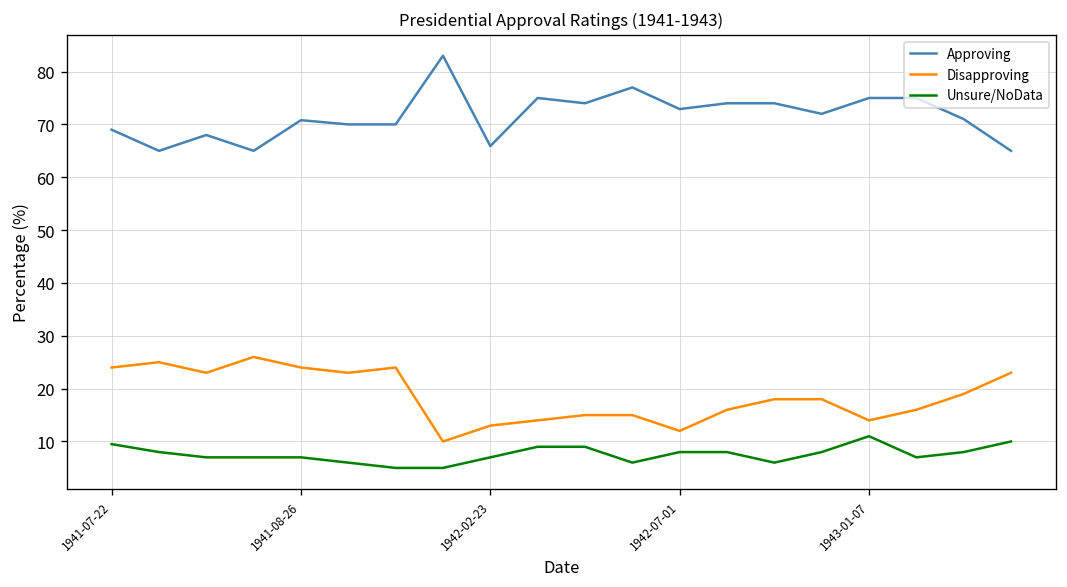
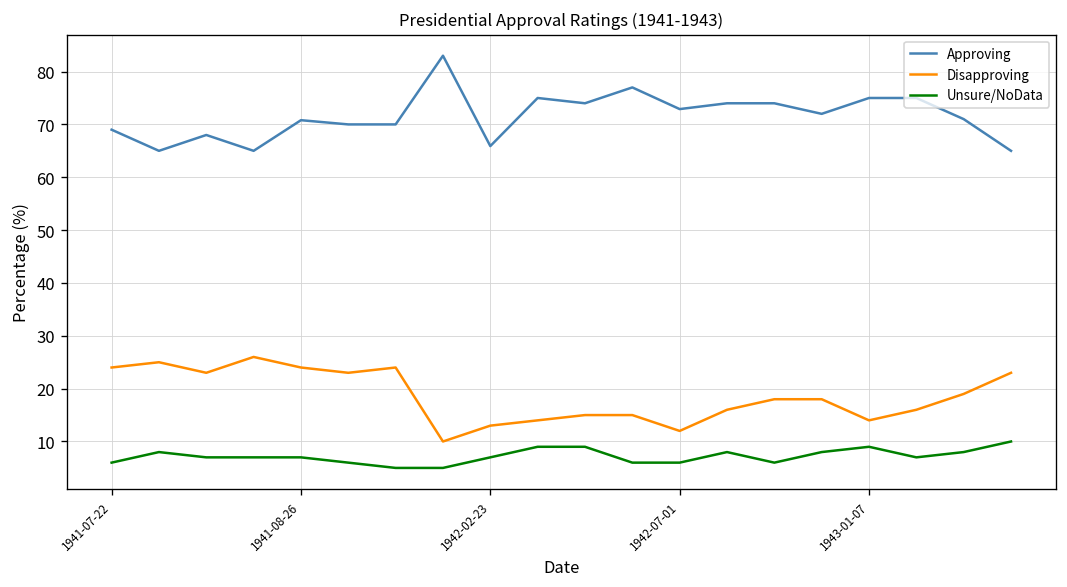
Unsure/NoData, 1941-07-22: 10 -> 6
Unsure/NoData, 1942-07-01: 8 -> 6
Unsure/NoData, 1943-01-07: 11 -> 9
